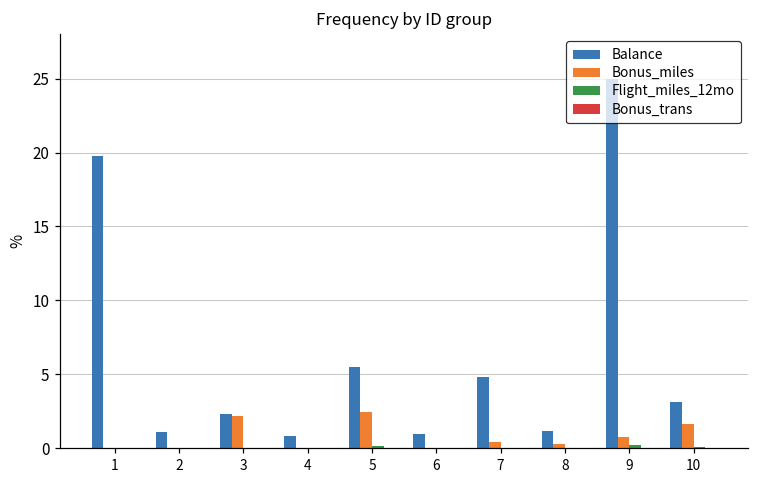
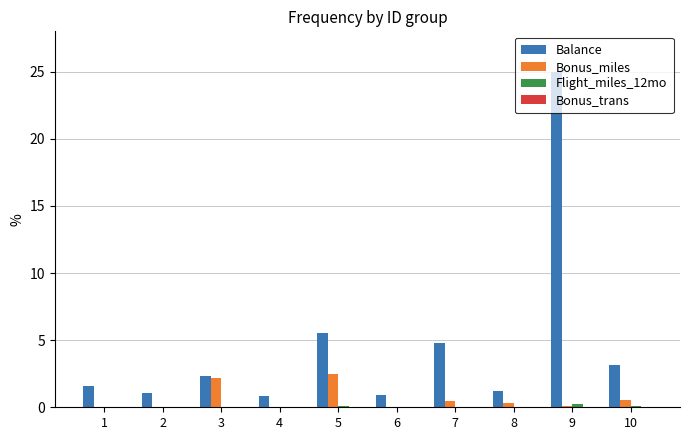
Balance, 1: 19.8 -> 1.6
Bonus_miles, 9: 0.8 -> 0.1
Bonus_miles, 10: 1.6 -> 0.5
